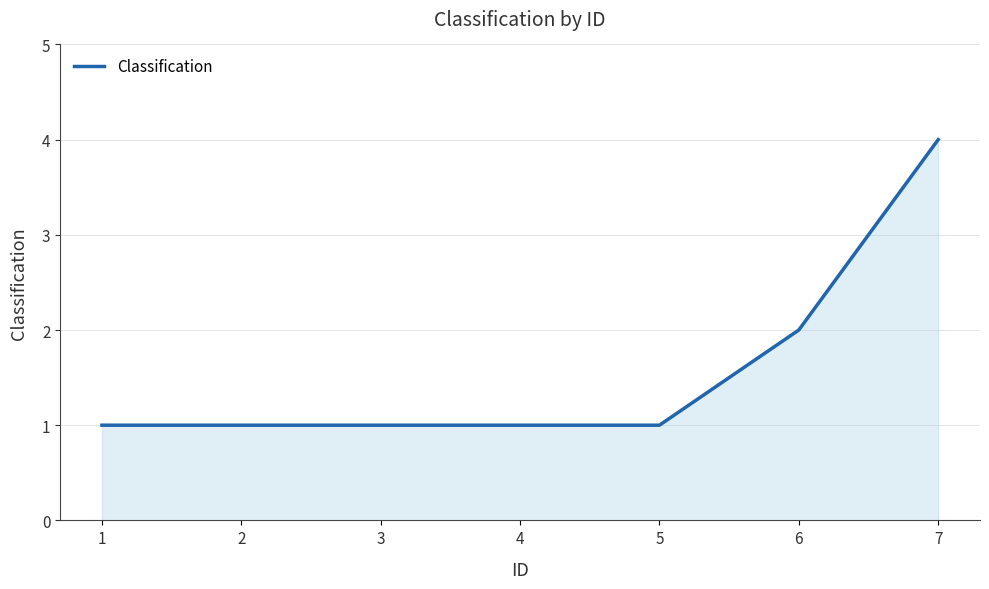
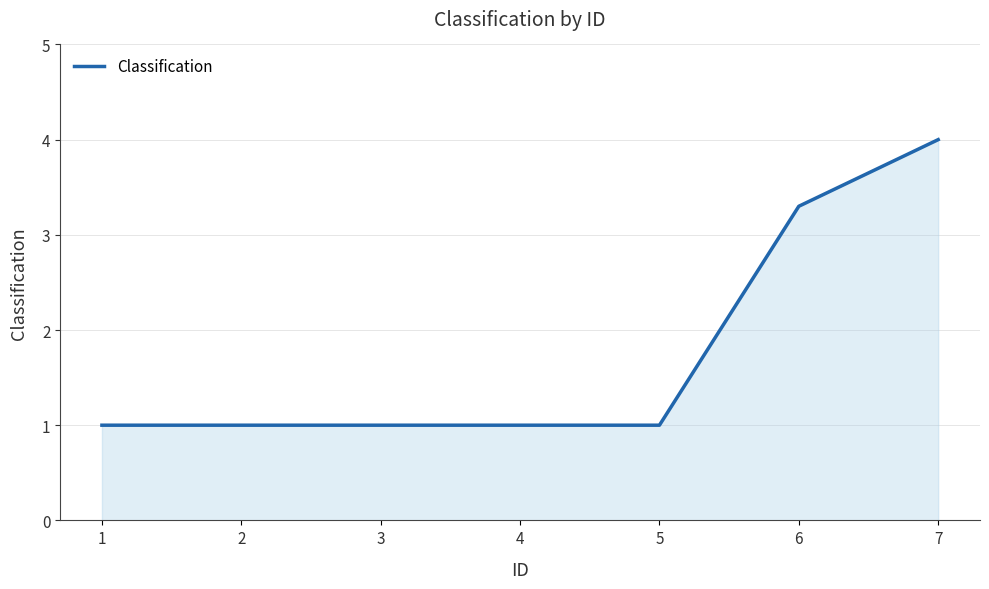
6: 2.0 -> 3.3
